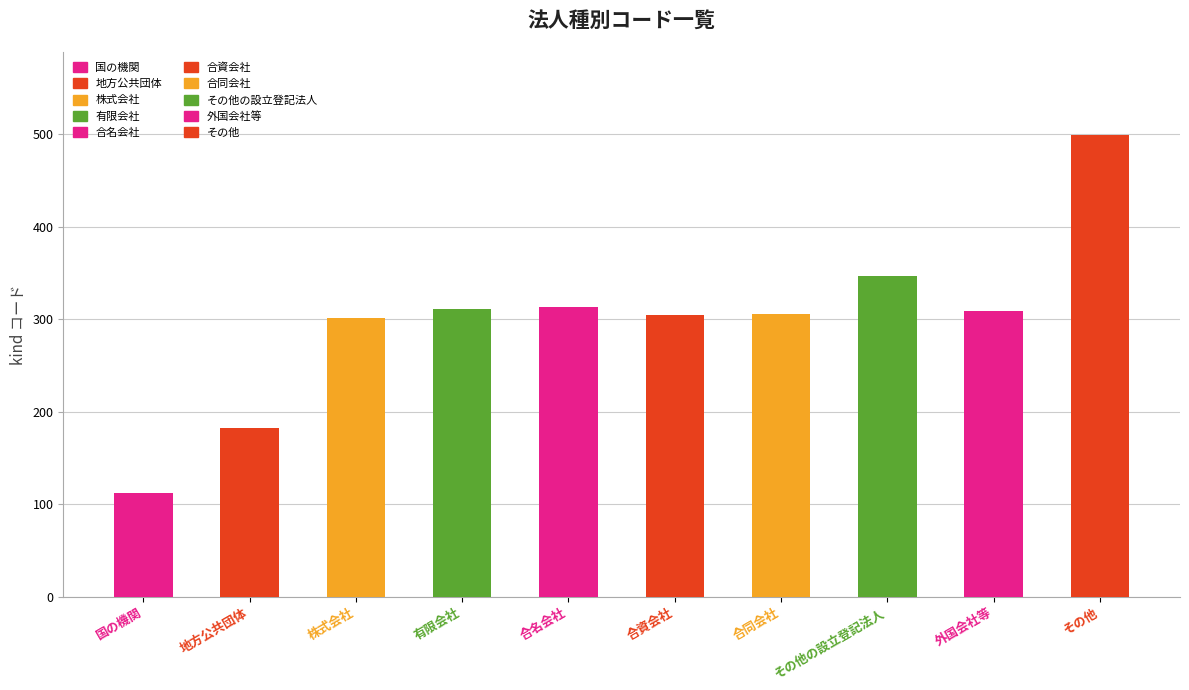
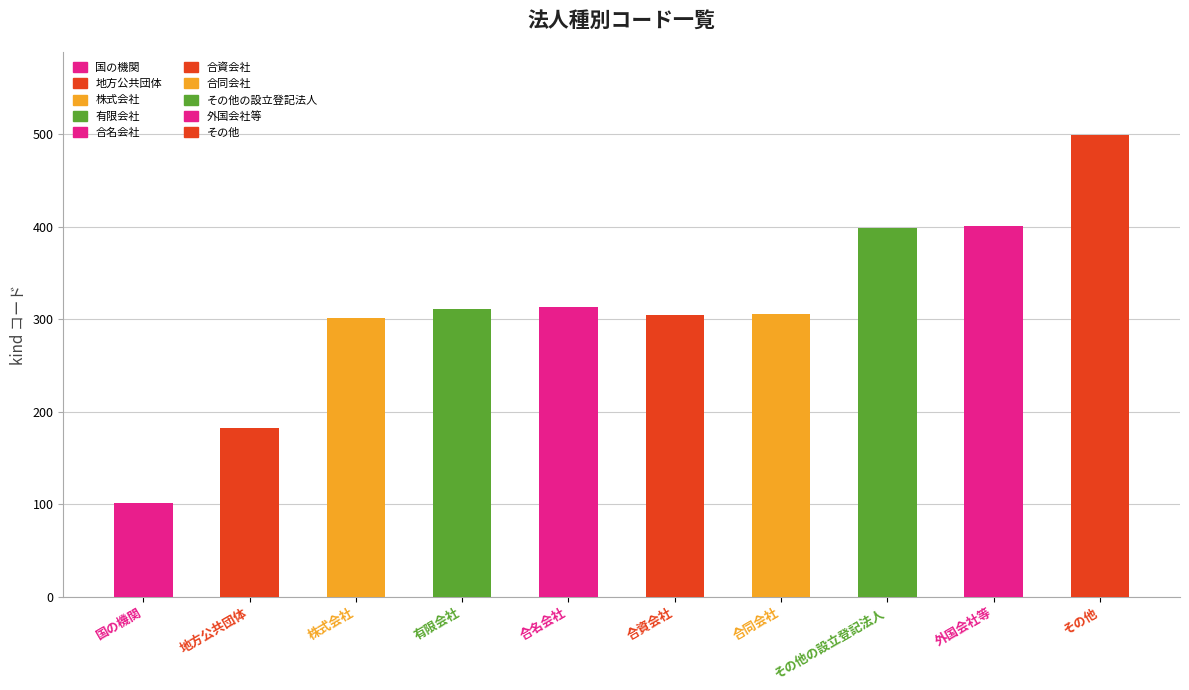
国の機関: 110 -> 100
その他の設立登記法人: 350 -> 400
外国会社等: 310 -> 400
